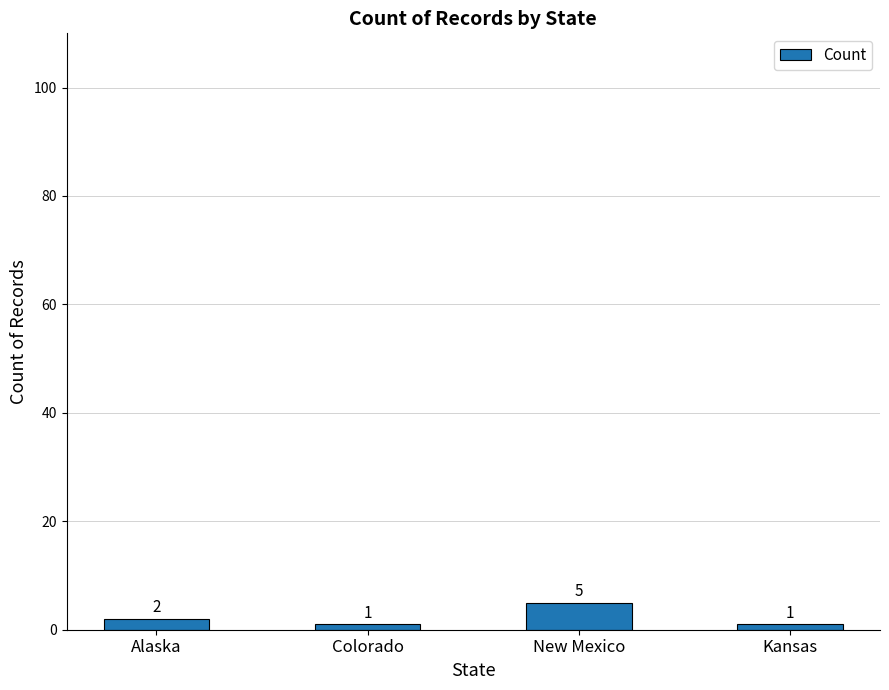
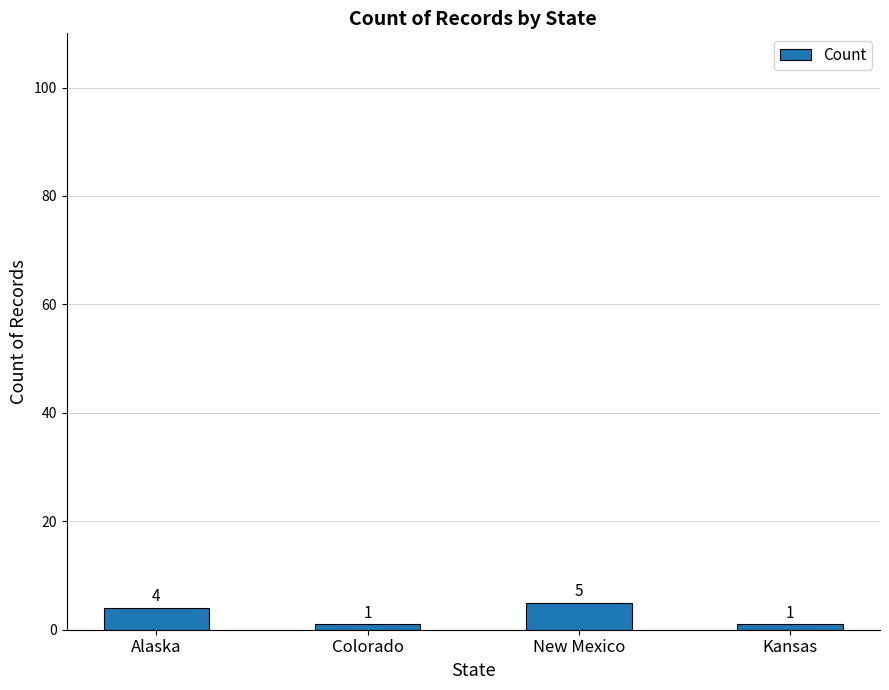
Alaska: 2 -> 4
